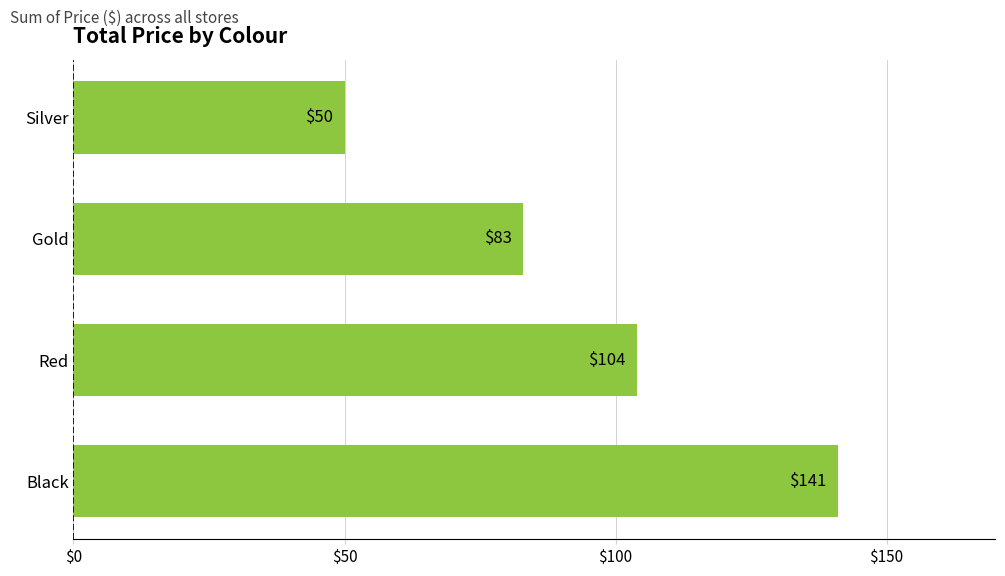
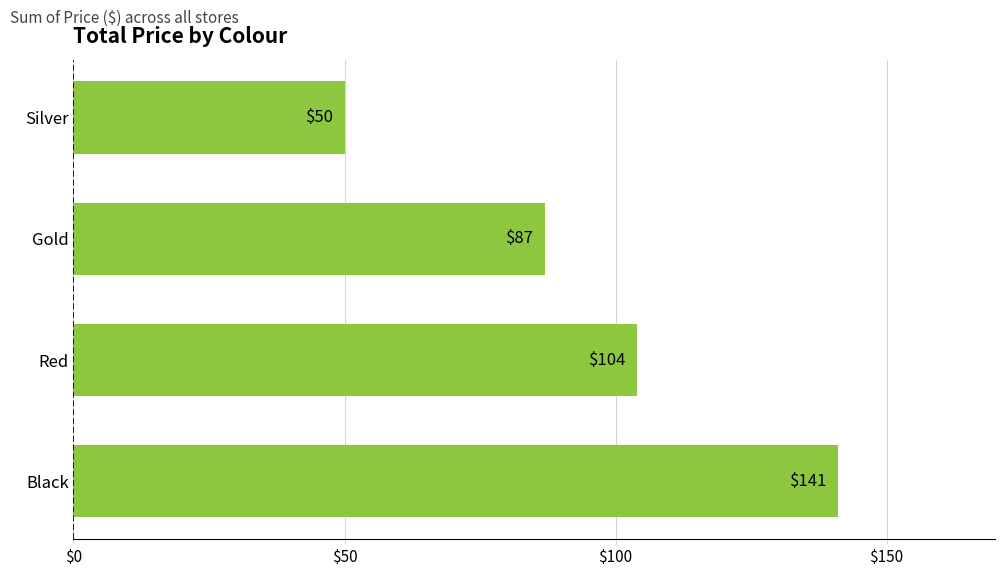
Gold: $83 -> $87
